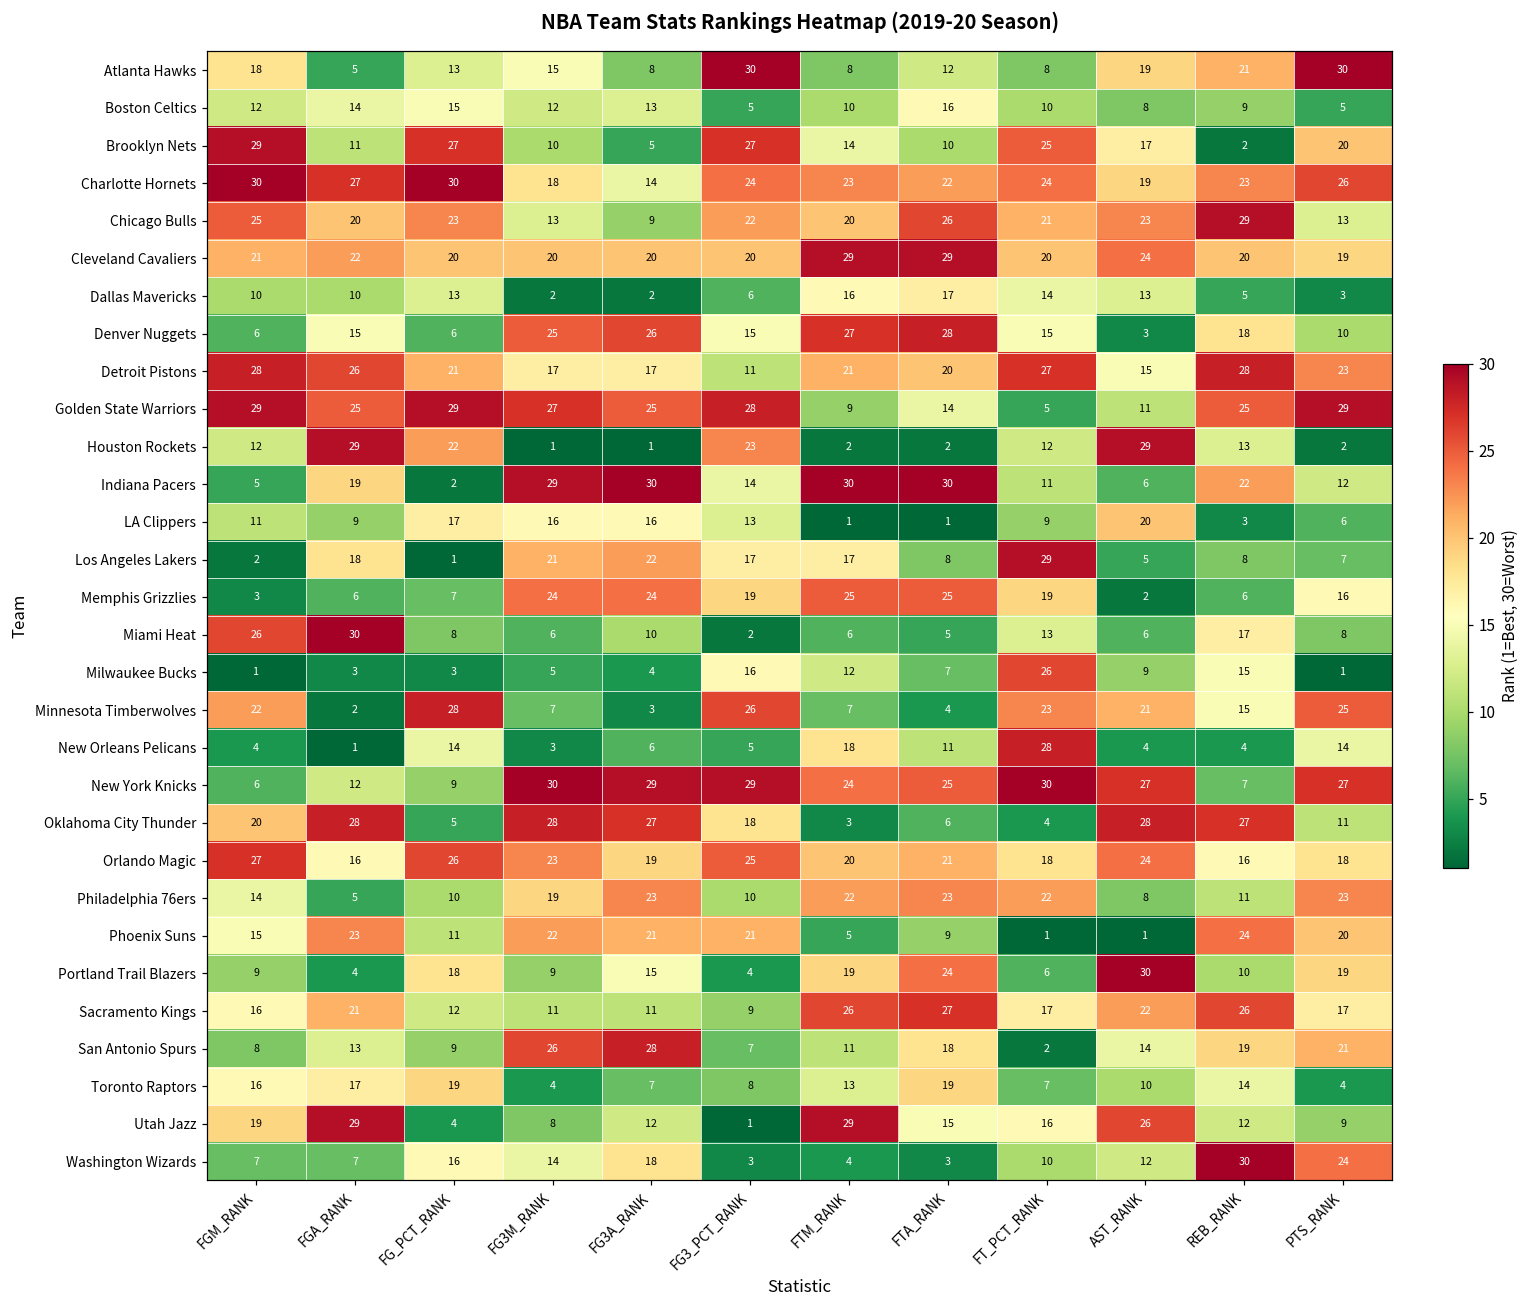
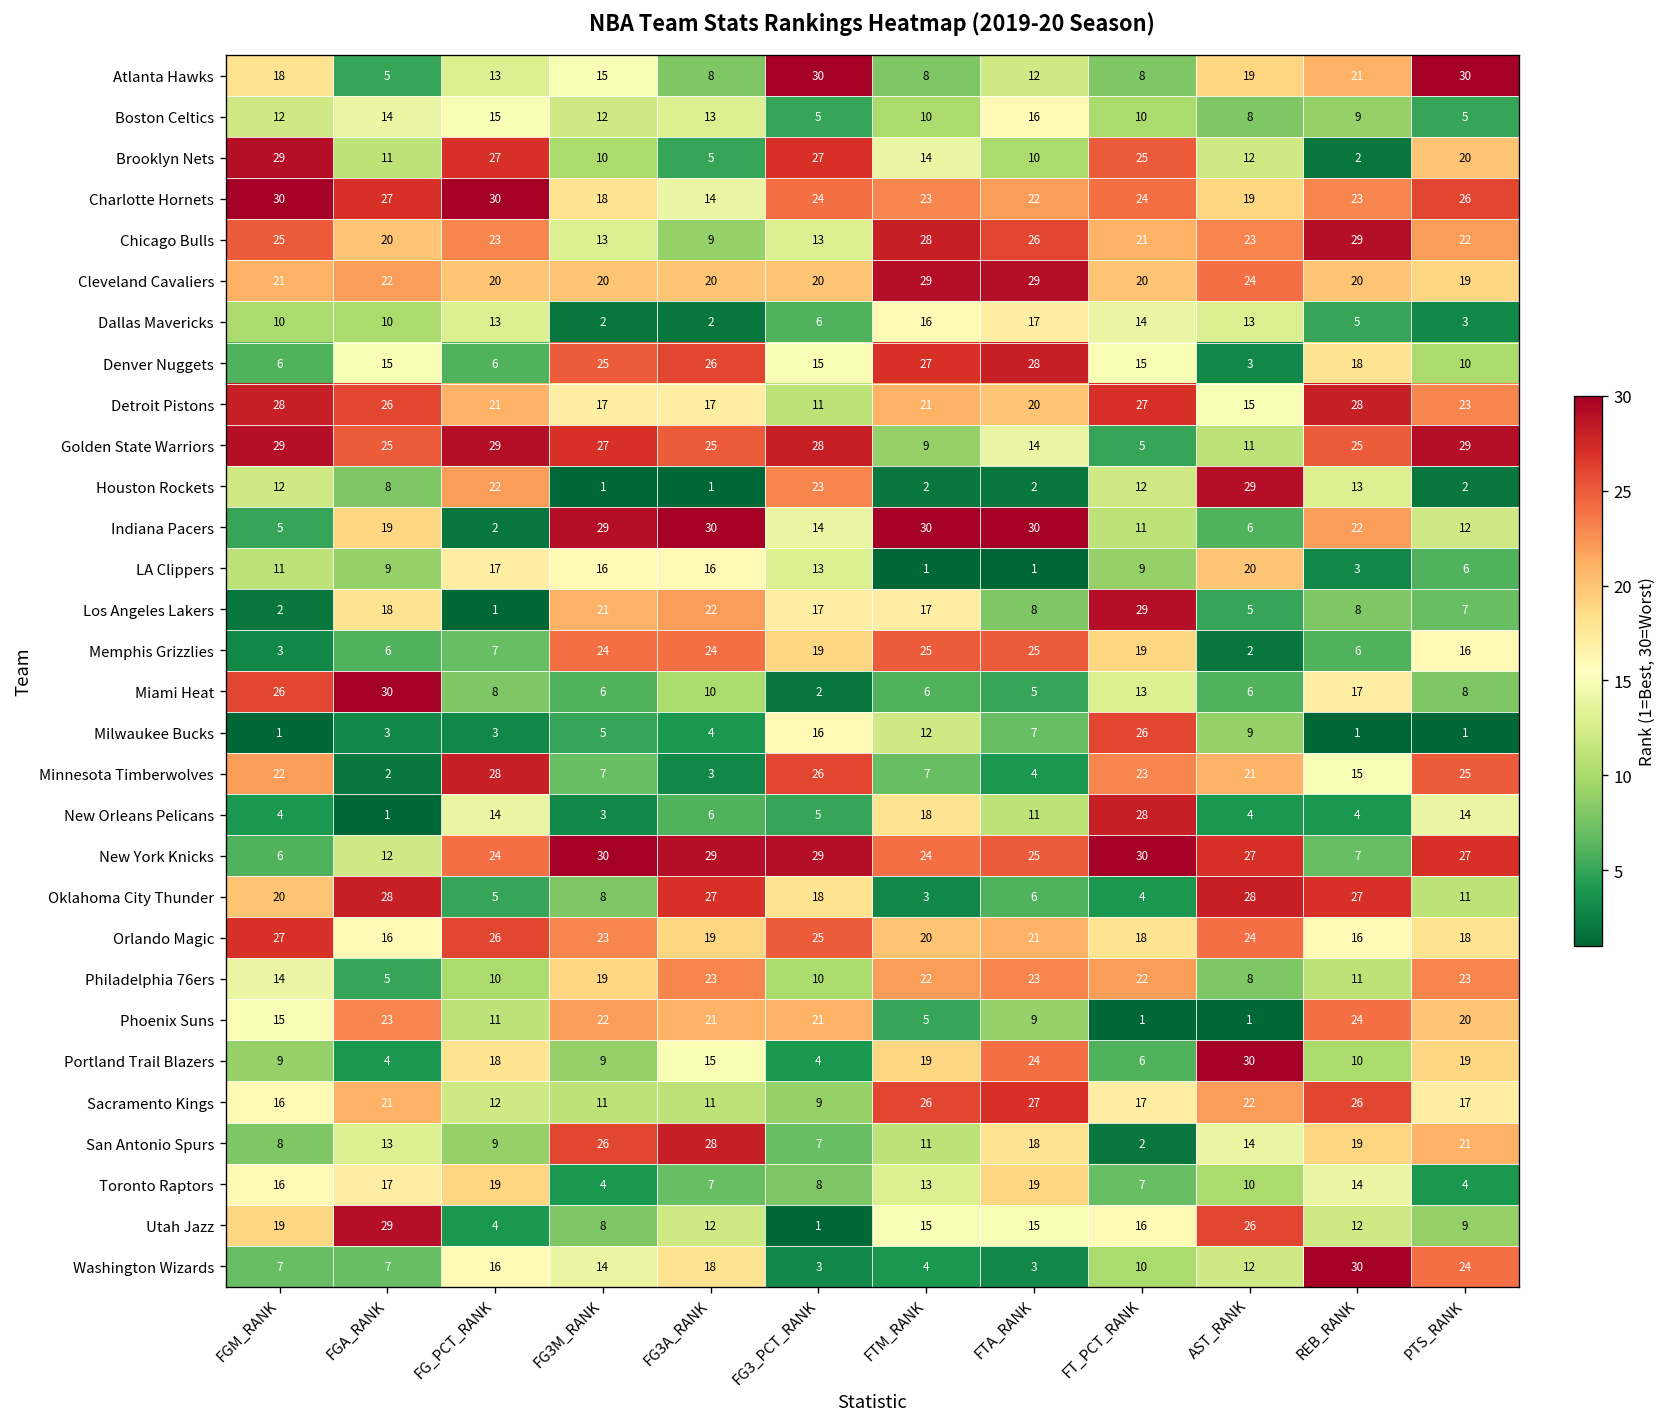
Brooklyn Nets, AST_RANK: 17 -> 12
Chicago Bulls, FG3_PCT_RANK: 22 -> 13
Chicago Bulls, FTM_RANK: 20 -> 28
Chicago Bulls, PTS_RANK: 13 -> 22
Houston Rockets, FGA_RANK: 29 -> 8
Milwaukee Bucks, REB_RANK: 15 -> 1
New York Knicks, FG_PCT_RANK: 9 -> 24
Oklahoma City Thunder, FG3M_RANK: 28 -> 8
Utah Jazz, FTM_RANK: 29 -> 15
